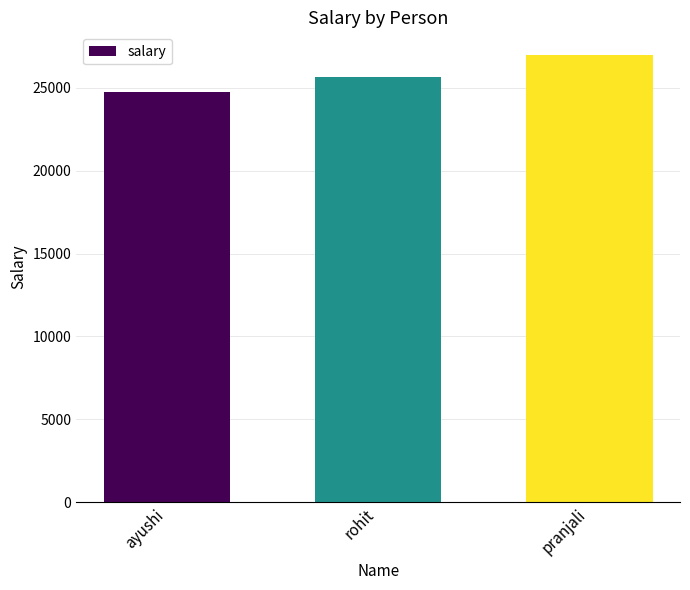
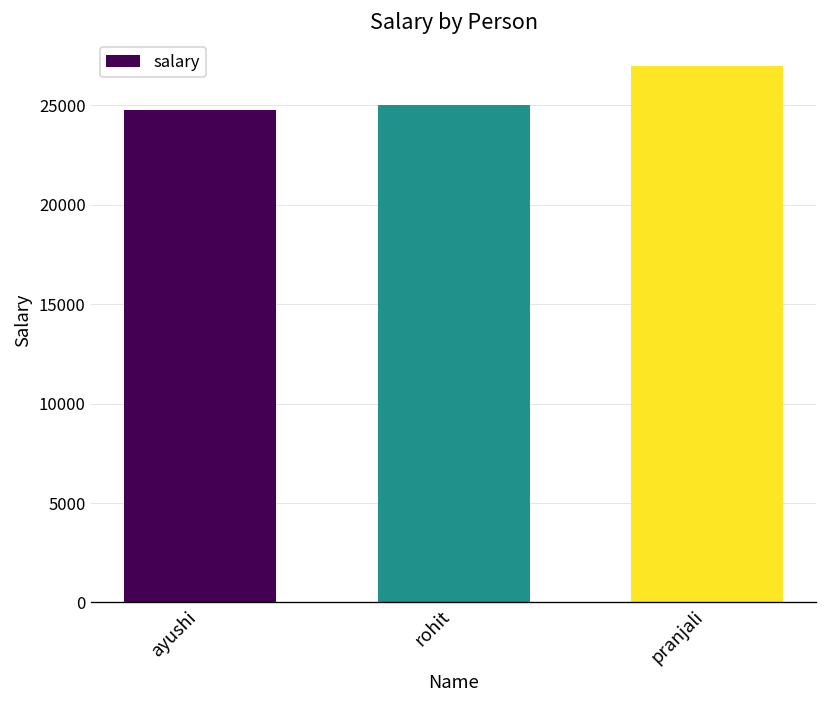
rohit: 25700 -> 25000
